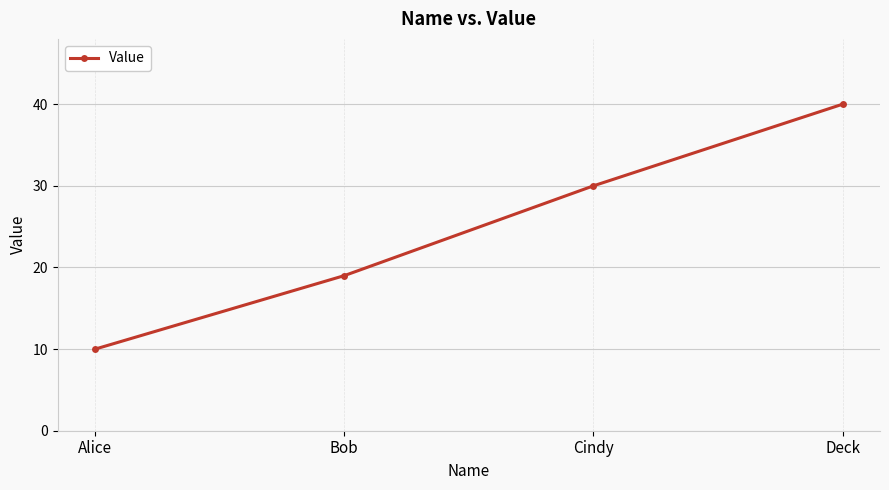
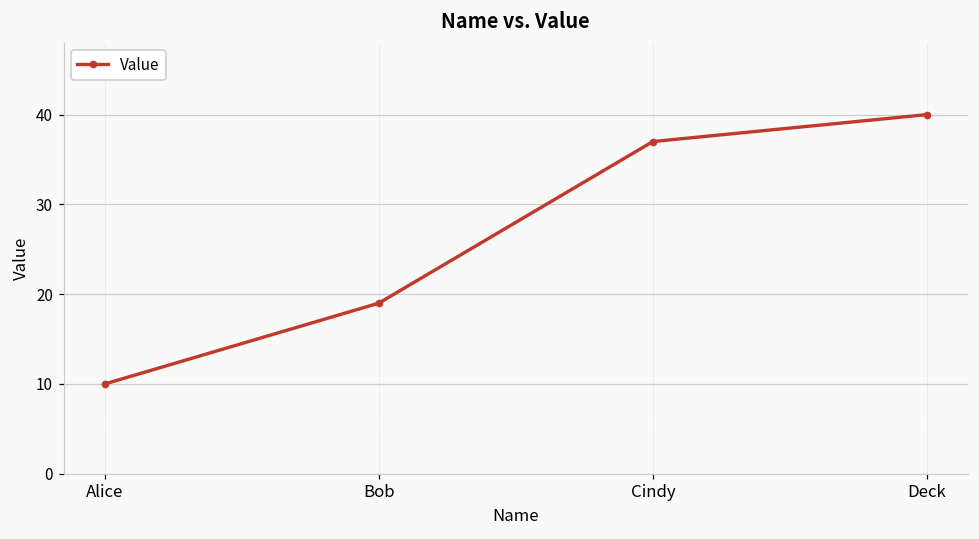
Cindy: 30 -> 37
